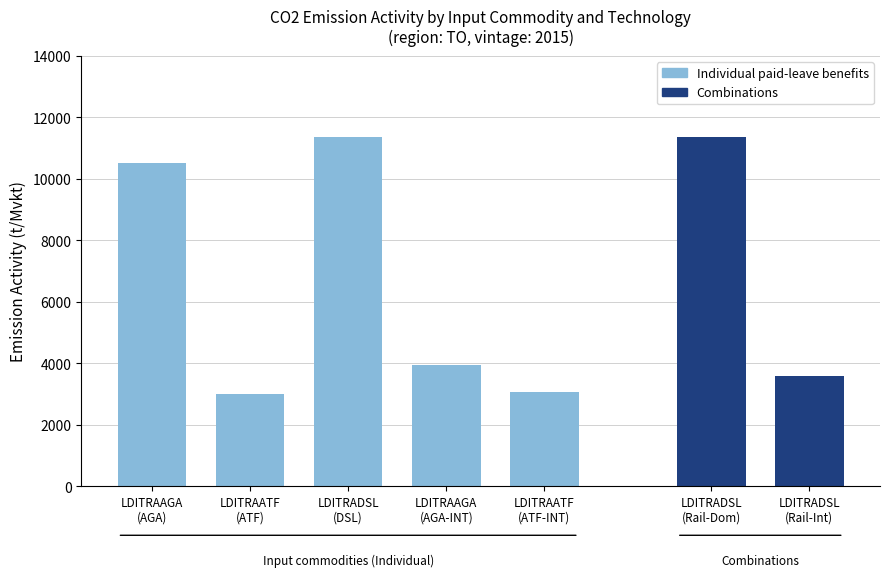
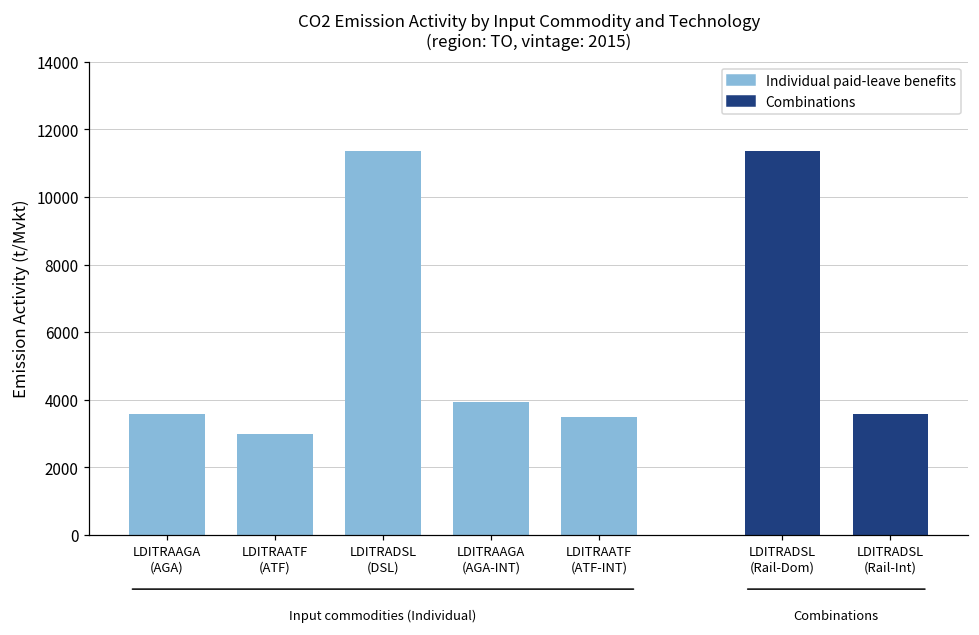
Individual paid-leave benefits, LDITRAAGA (AGA): 10500 -> 3600
Individual paid-leave benefits, LDITRAATF (ATF-INT): 3100 -> 3500
